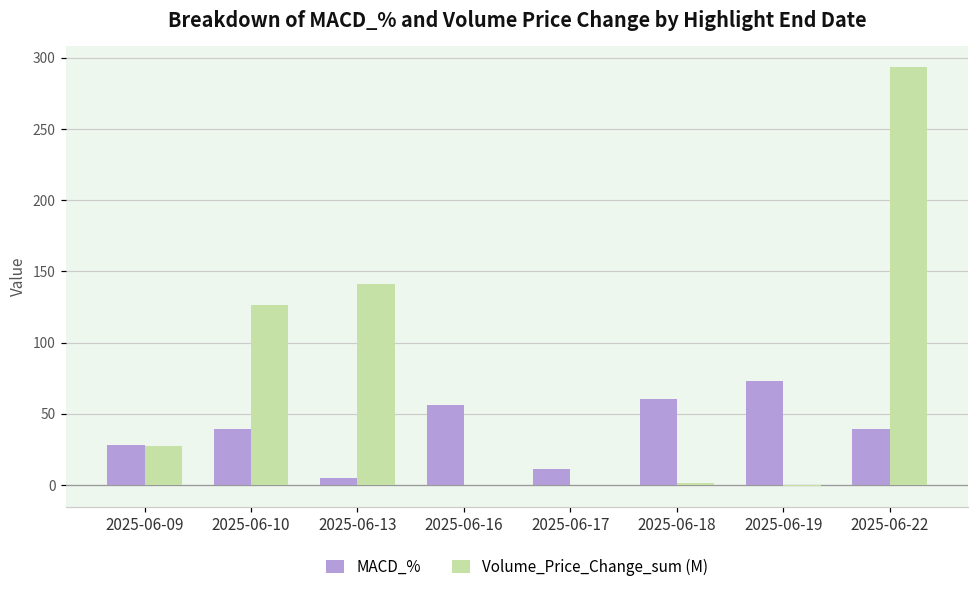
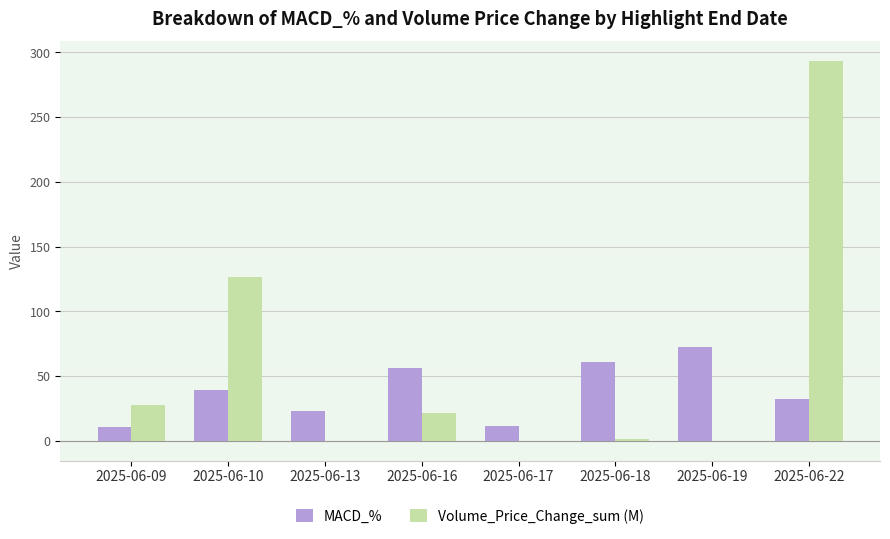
MACD_%, 2025-06-09: 28 -> 11
MACD_%, 2025-06-13: 5 -> 23
Volume_Price_Change_sum (M), 2025-06-13: 141 -> 0
Volume_Price_Change_sum (M), 2025-06-16: 0 -> 21
MACD_%, 2025-06-22: 39 -> 33
